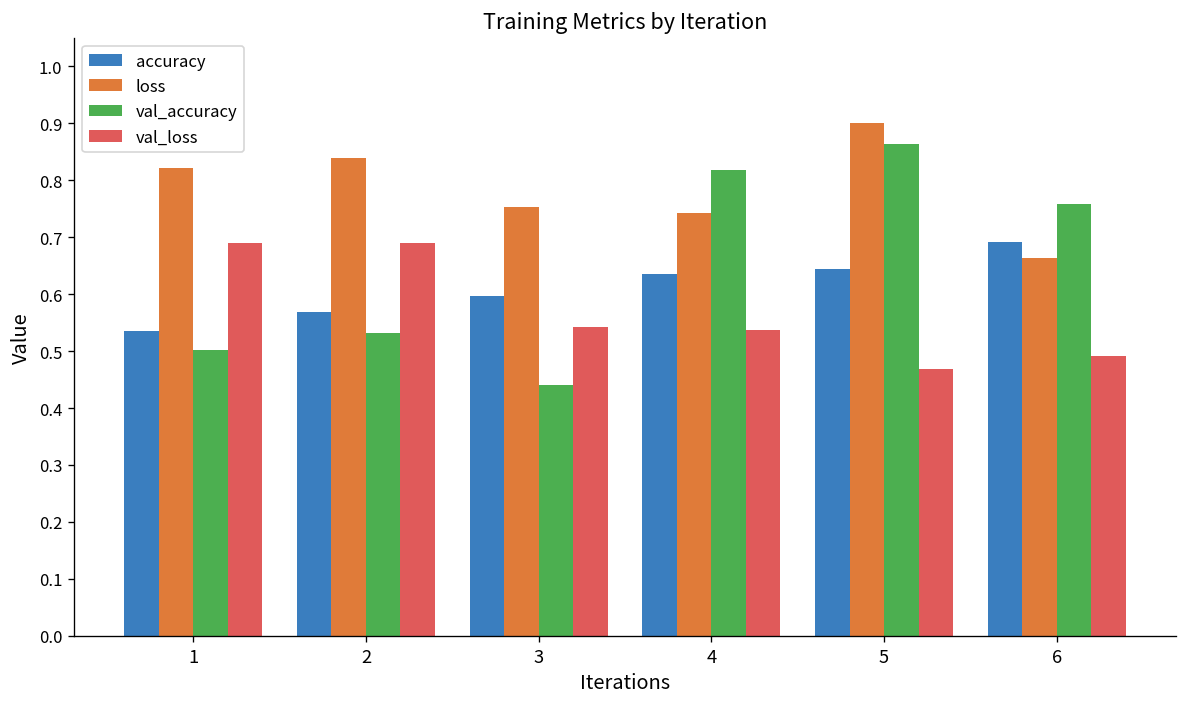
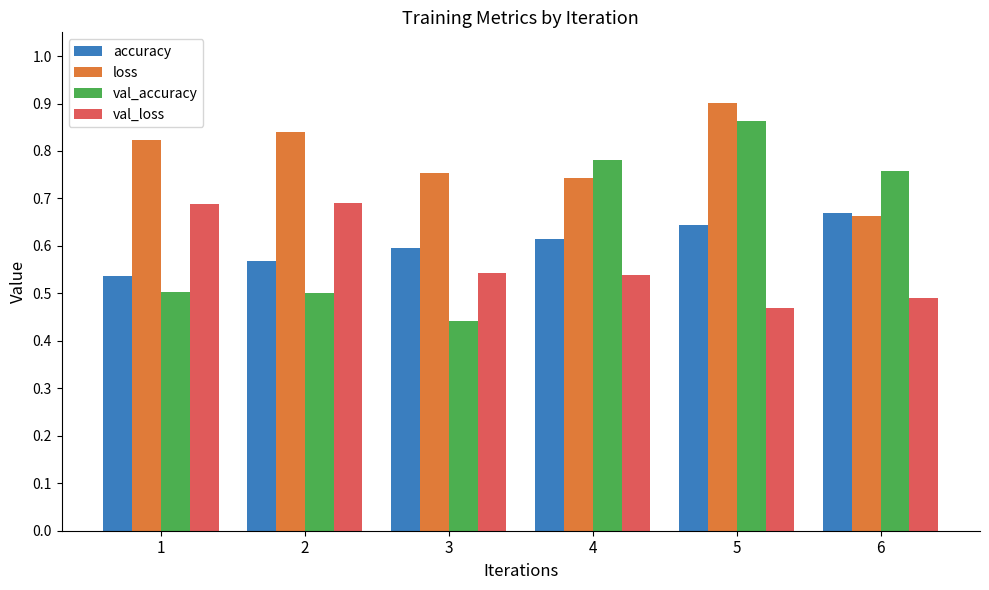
val_accuracy, 2: 0.53 -> 0.50
accuracy, 4: 0.63 -> 0.62
val_accuracy, 4: 0.82 -> 0.78
accuracy, 6: 0.69 -> 0.67
